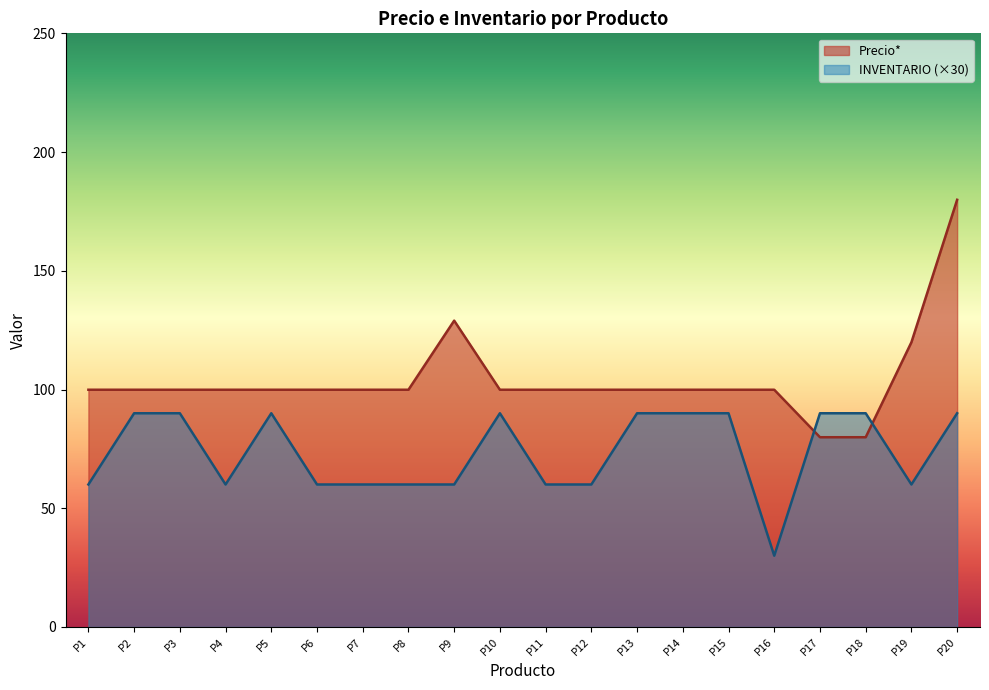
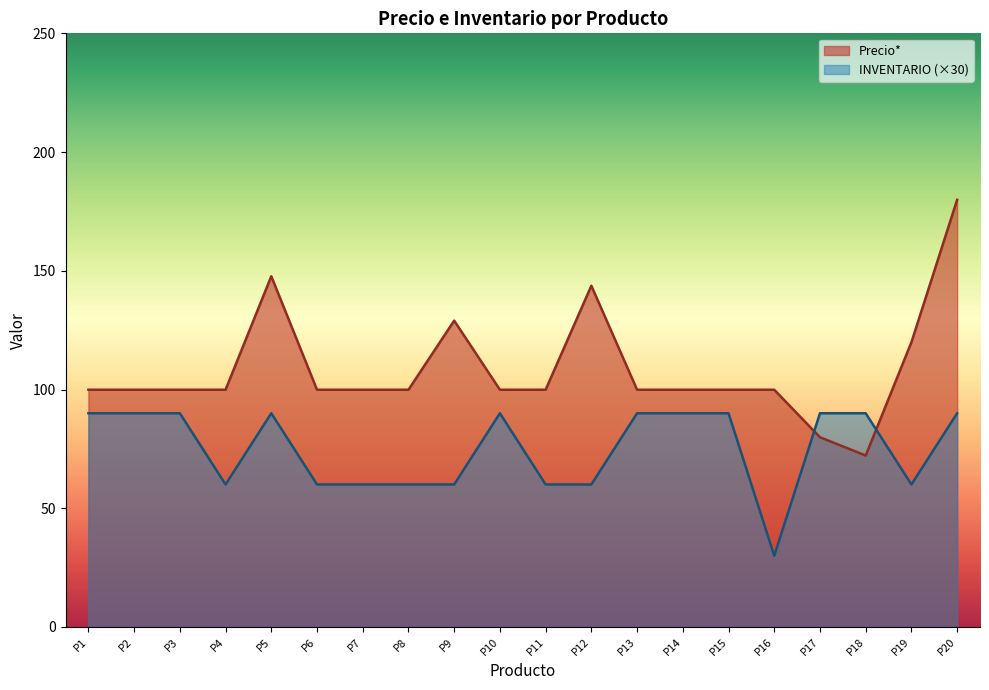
INVENTARIO (×30), P1: 60 -> 90
Precio*, P5: 100 -> 148
Precio*, P12: 100 -> 144
Precio*, P18: 80 -> 72
